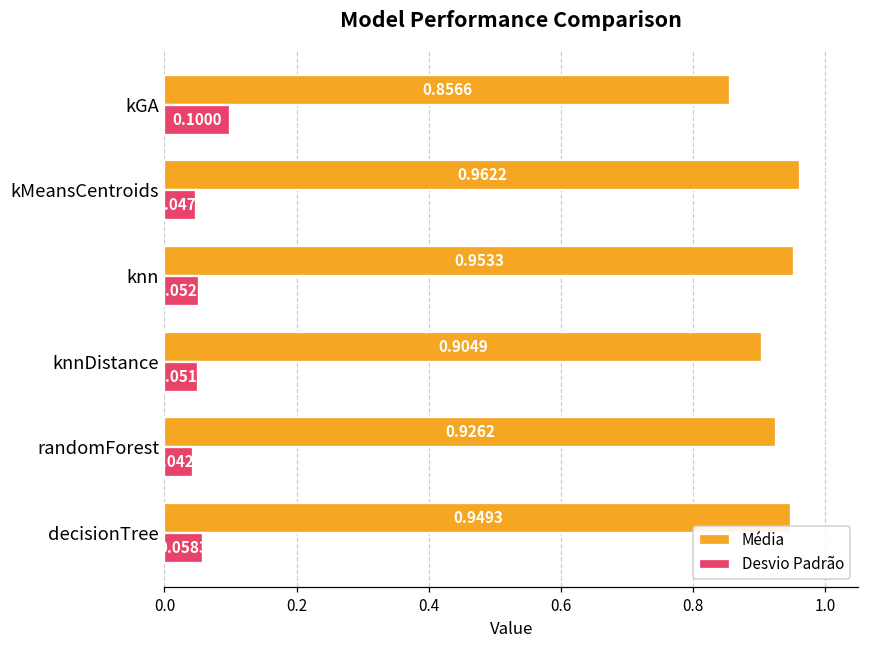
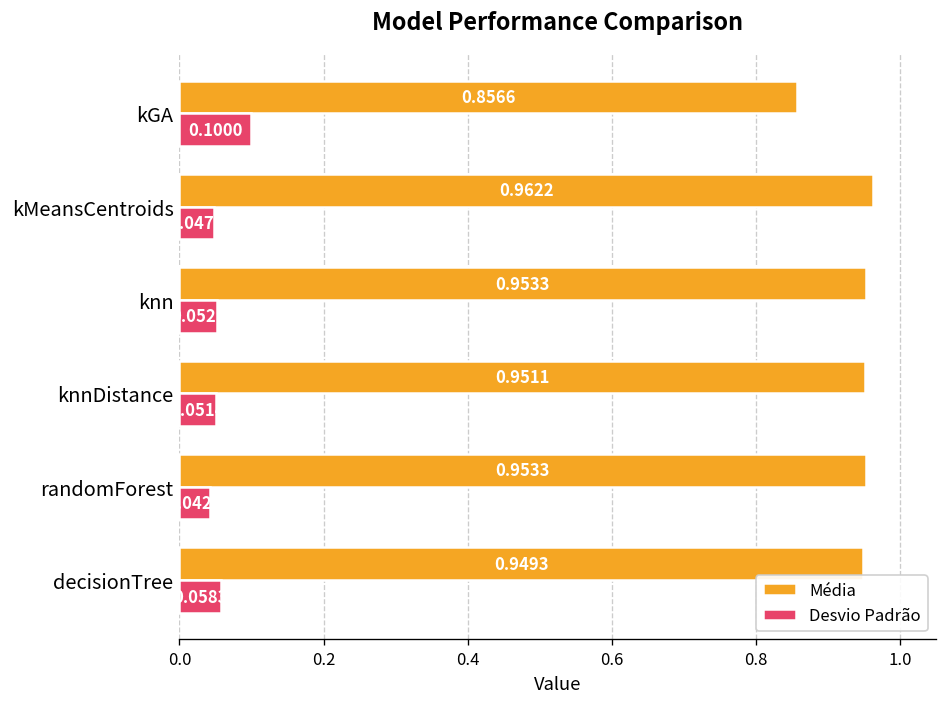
Média, knnDistance: 0.9049 -> 0.9511
Média, randomForest: 0.9262 -> 0.9533
